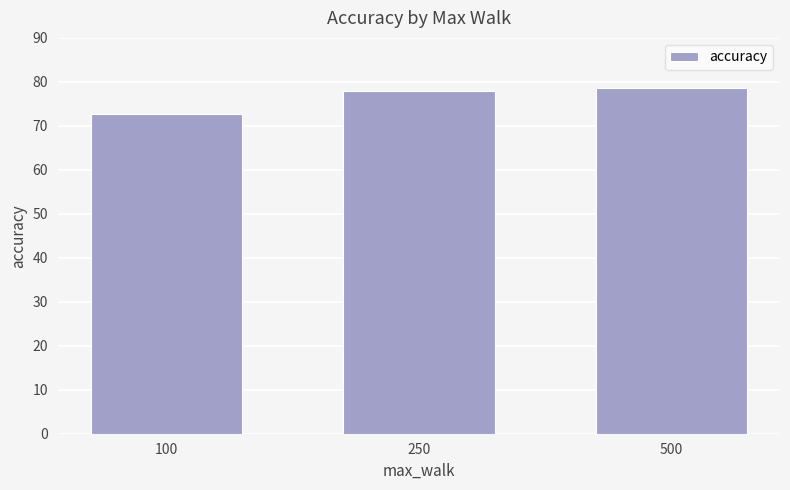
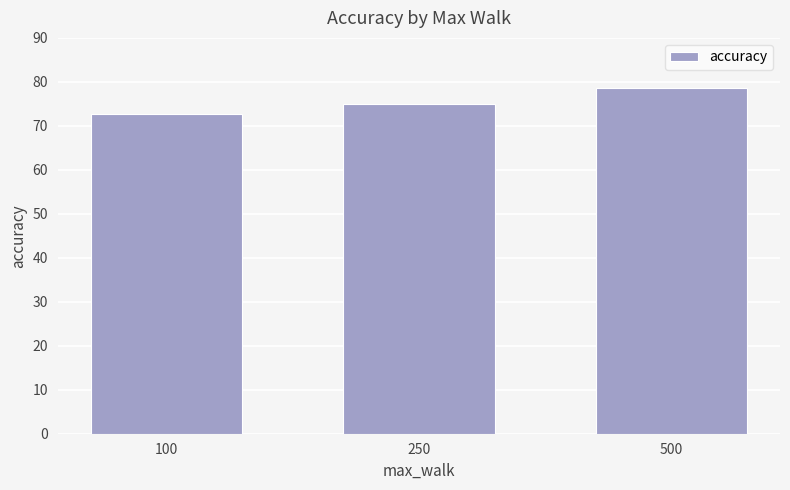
250: 78 -> 75
